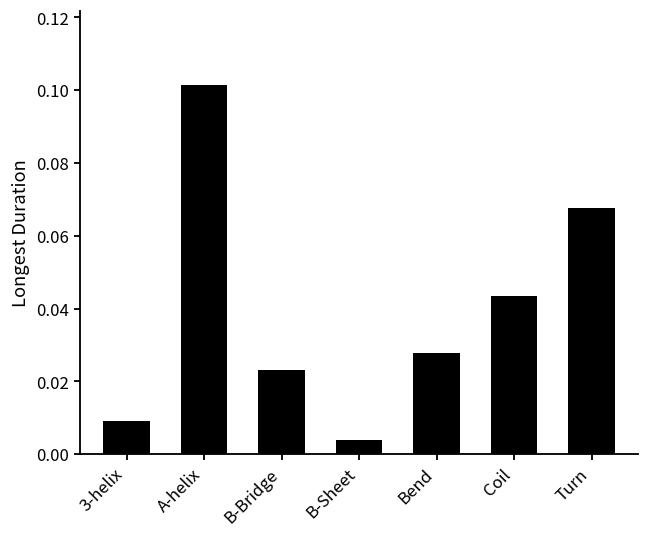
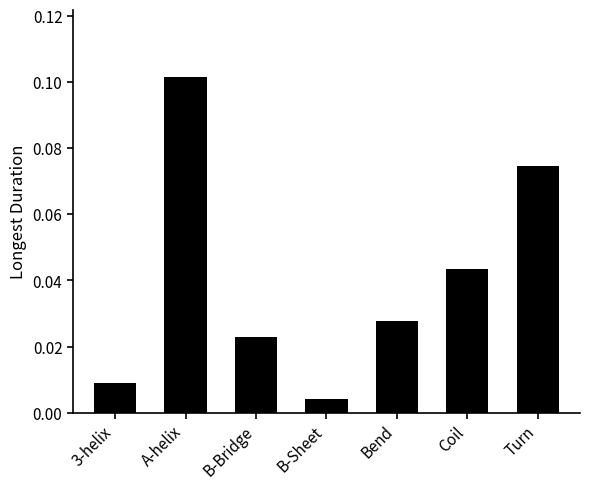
Turn: 0.068 -> 0.075
